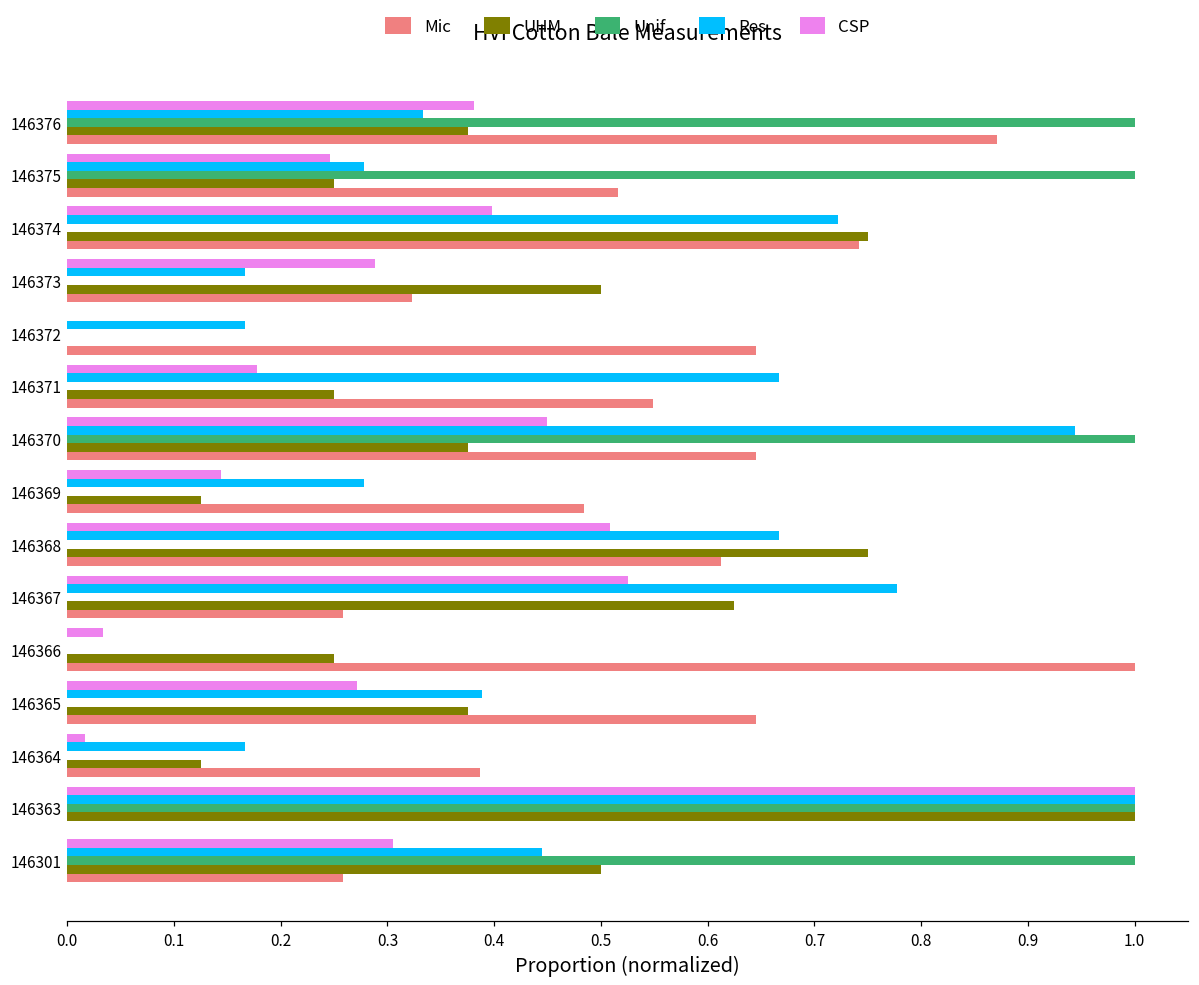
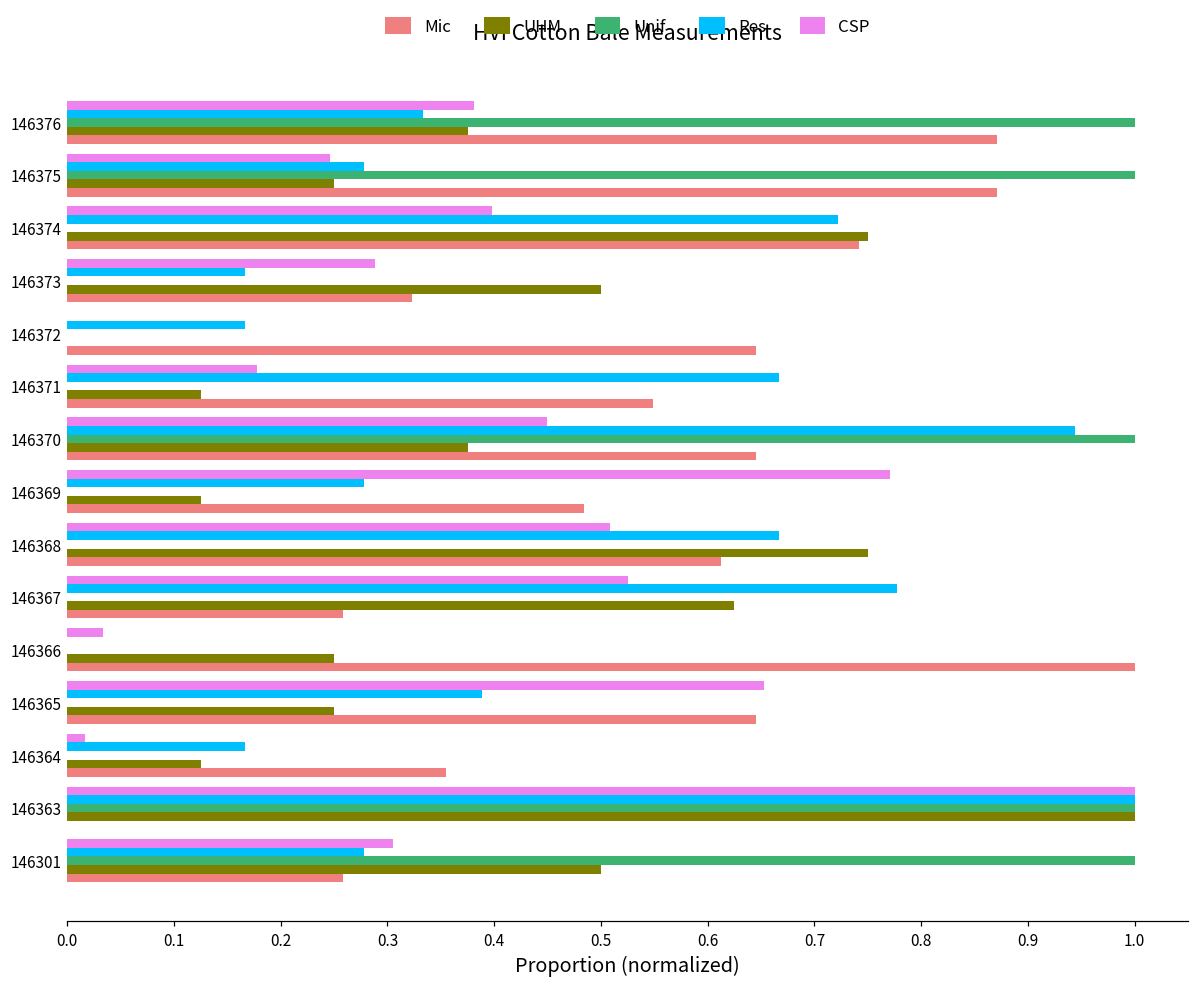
Mic, 146375: 0.52 -> 0.87
UHM, 146371: 0.25 -> 0.13
CSP, 146369: 0.14 -> 0.77
CSP, 146365: 0.27 -> 0.65
UHM, 146365: 0.38 -> 0.25
Mic, 146364: 0.39 -> 0.35
Res, 146301: 0.44 -> 0.28
